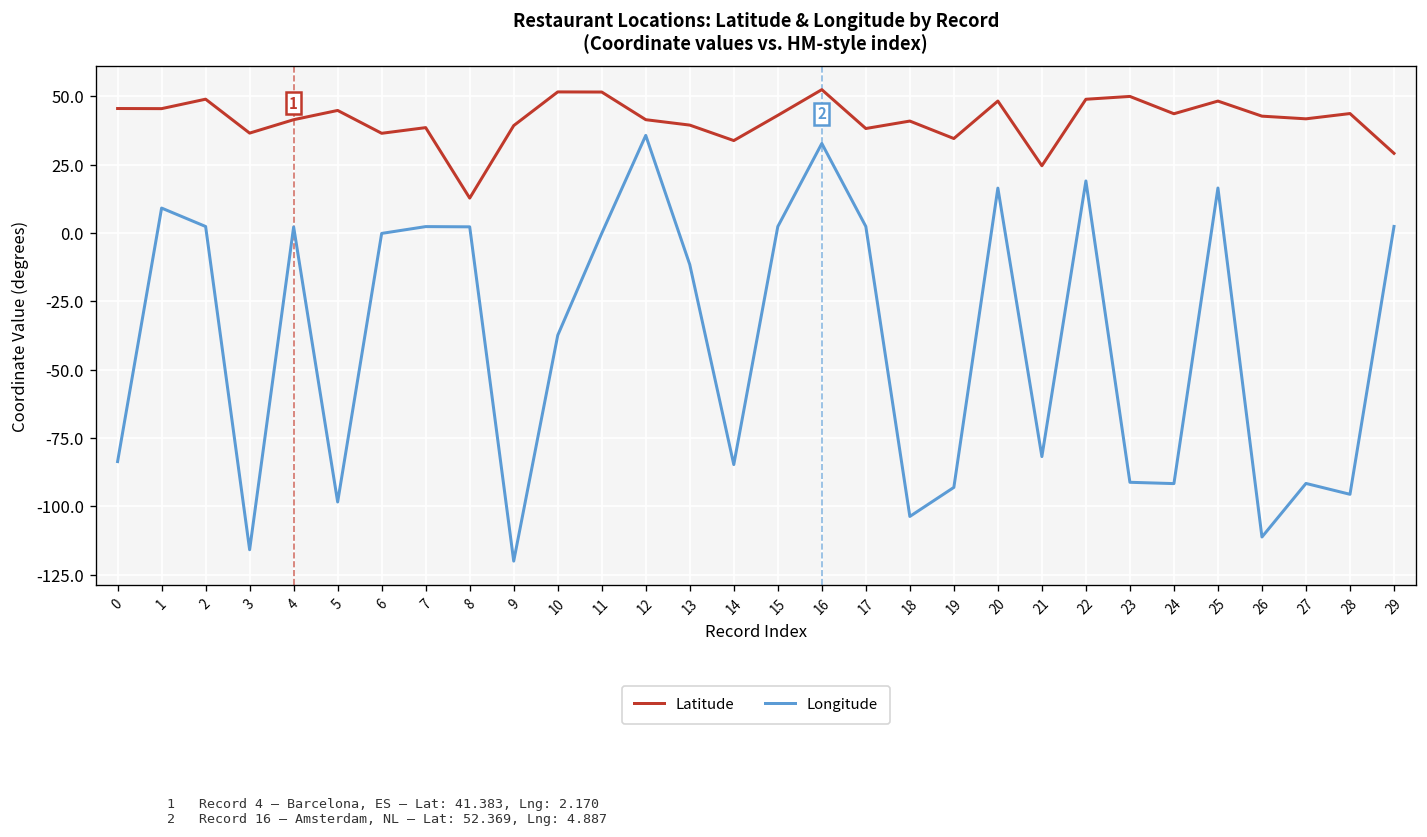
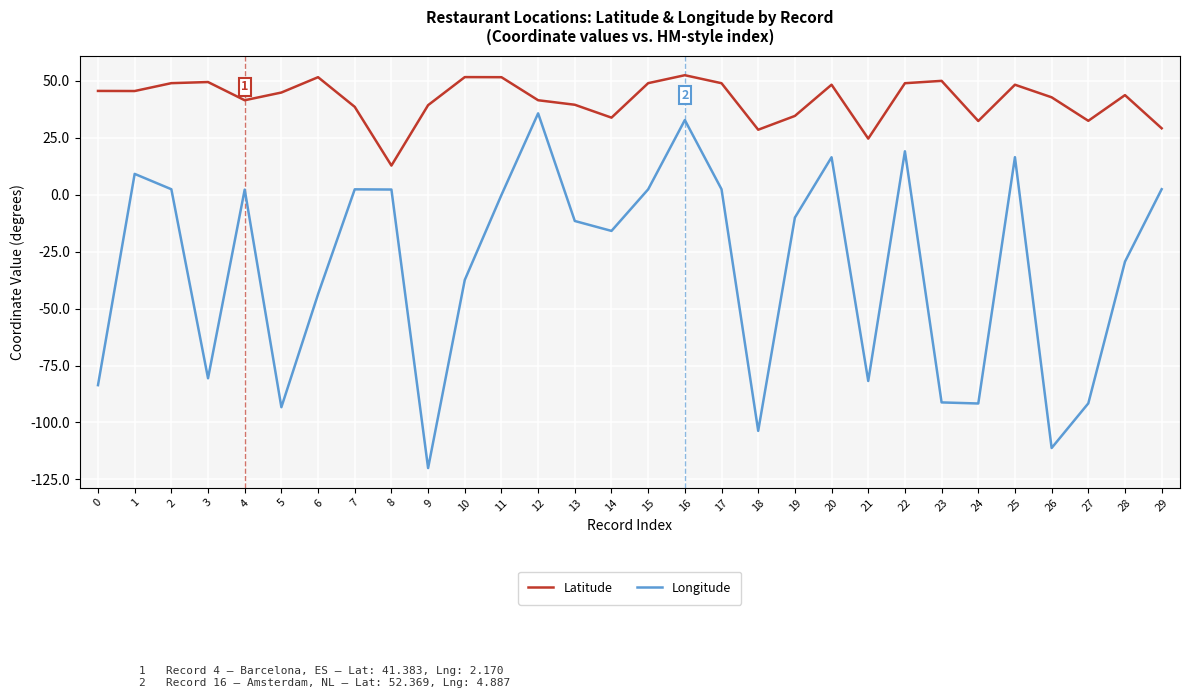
Latitude, 3: 36 -> 49
Longitude, 3: -116 -> -81
Longitude, 5: -98 -> -93
Latitude, 6: 36 -> 51
Longitude, 6: 0 -> -44
Longitude, 14: -85 -> -16
Latitude, 15: 43 -> 49
Latitude, 17: 38 -> 49
Latitude, 18: 41 -> 28
Longitude, 19: -93 -> -10
Latitude, 24: 44 -> 32
Latitude, 27: 42 -> 32
Longitude, 28: -96 -> -29
